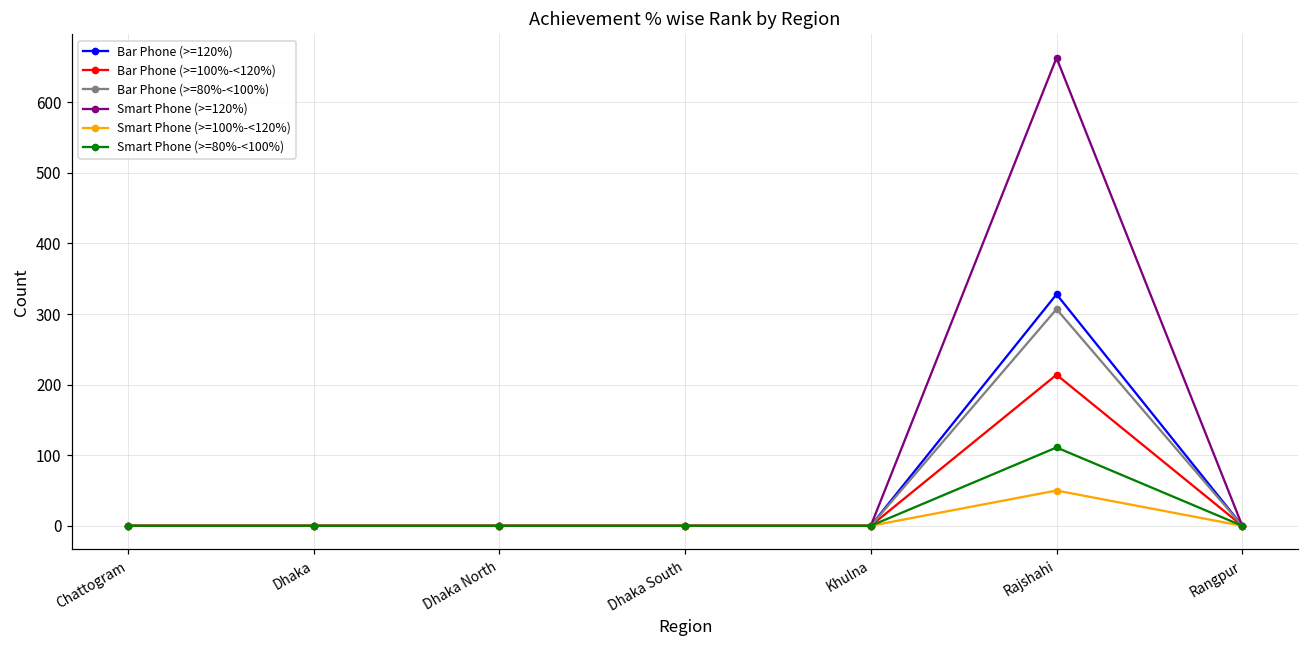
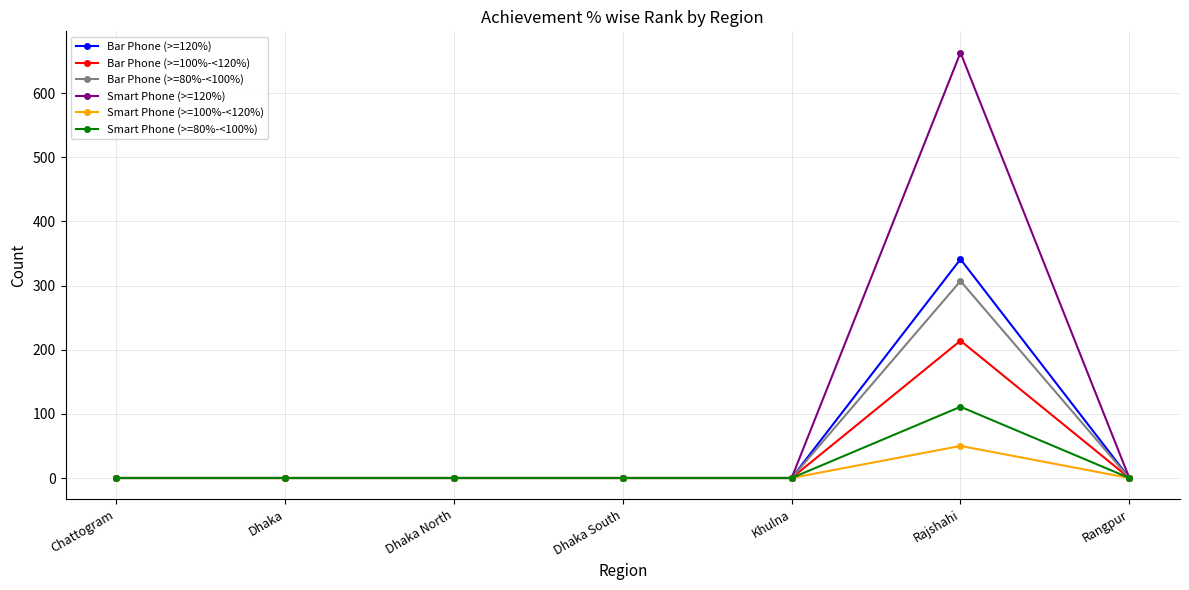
Bar Phone (>=120%), Rajshahi: 330 -> 340
